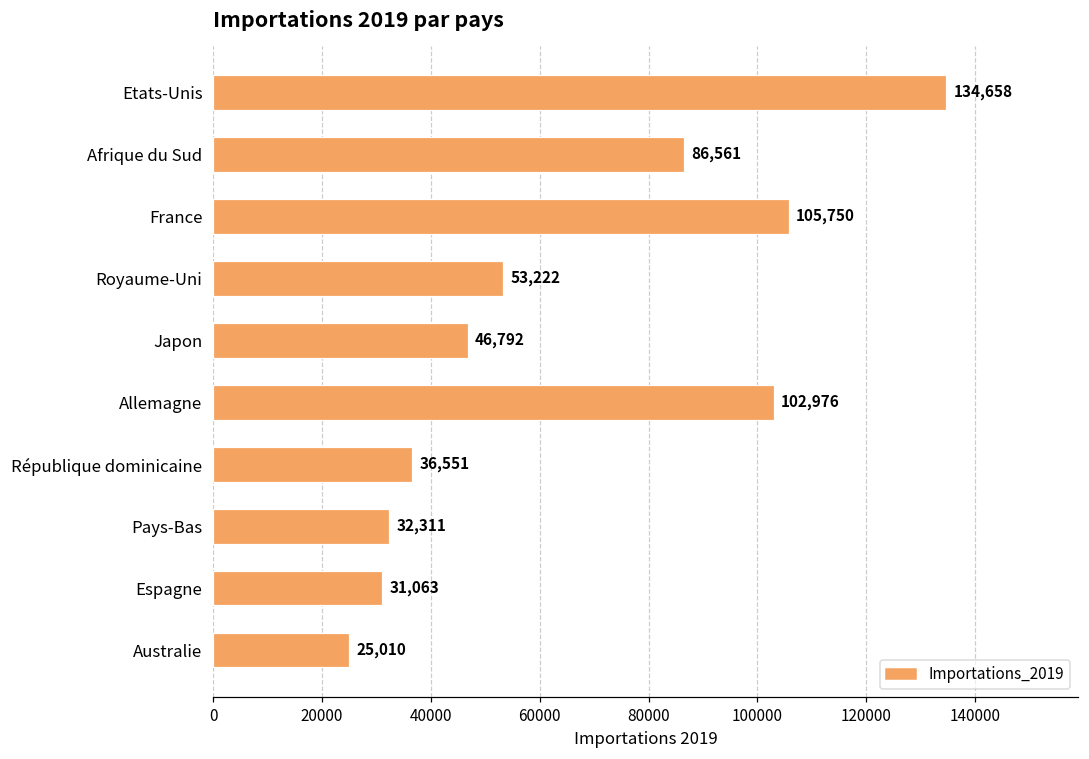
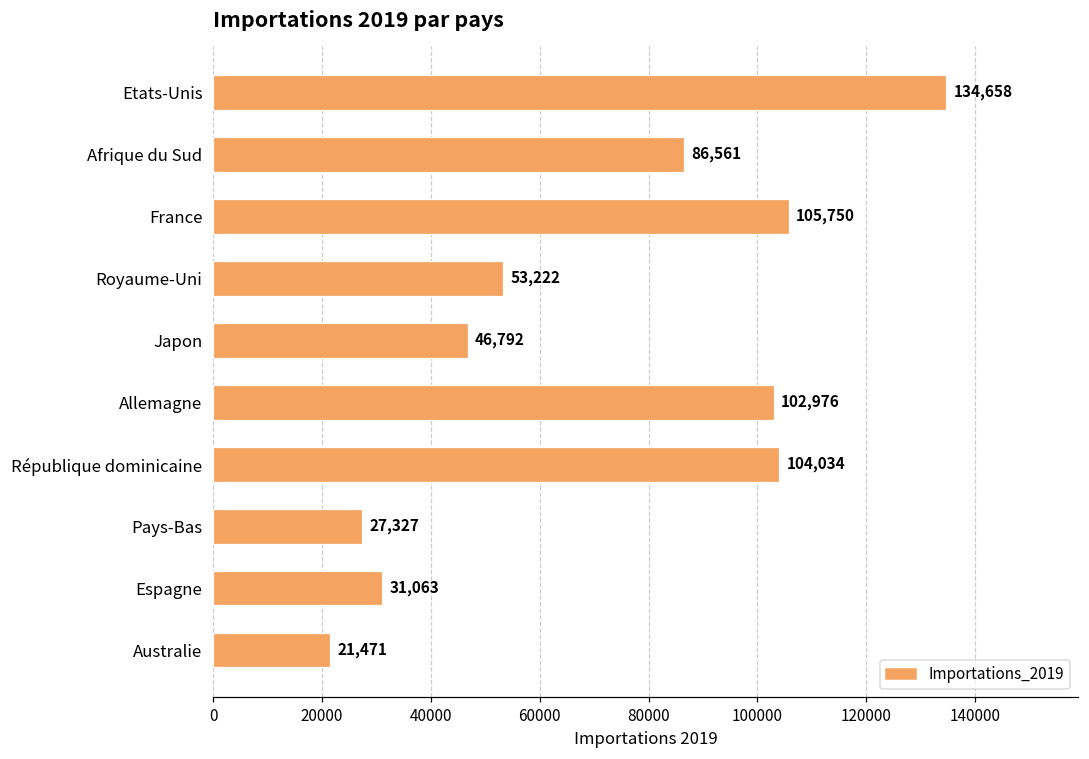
République dominicaine: 36,551 -> 104,034
Pays-Bas: 32,311 -> 27,327
Australie: 25,010 -> 21,471
